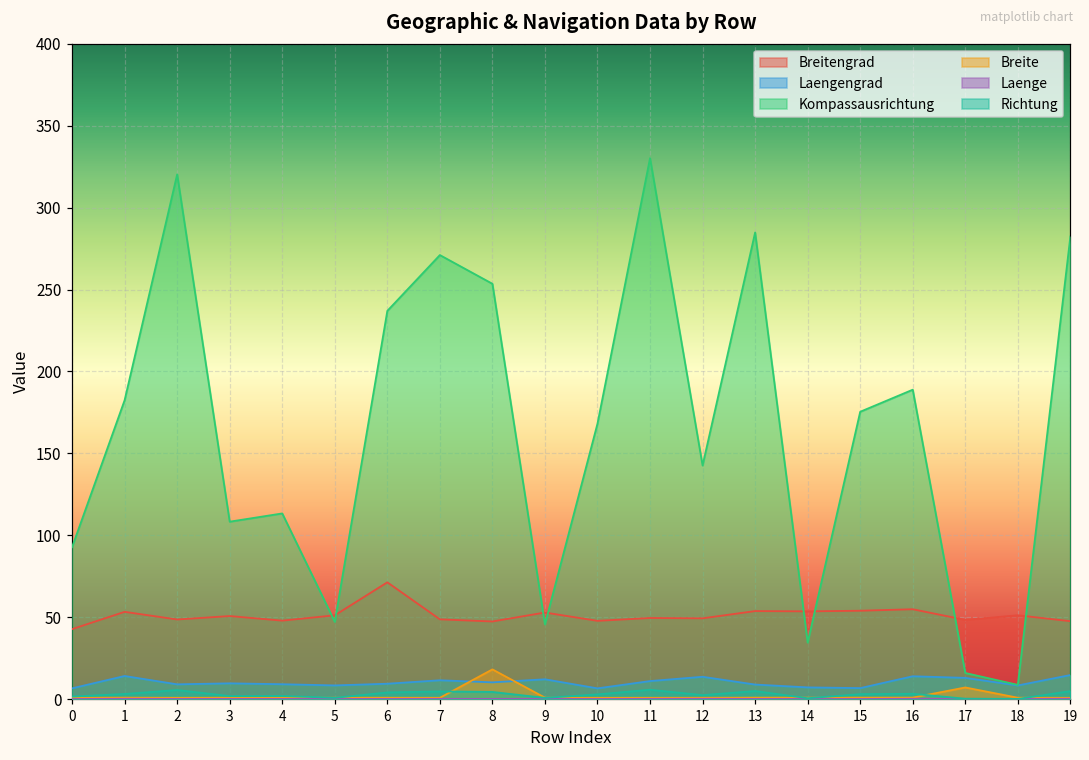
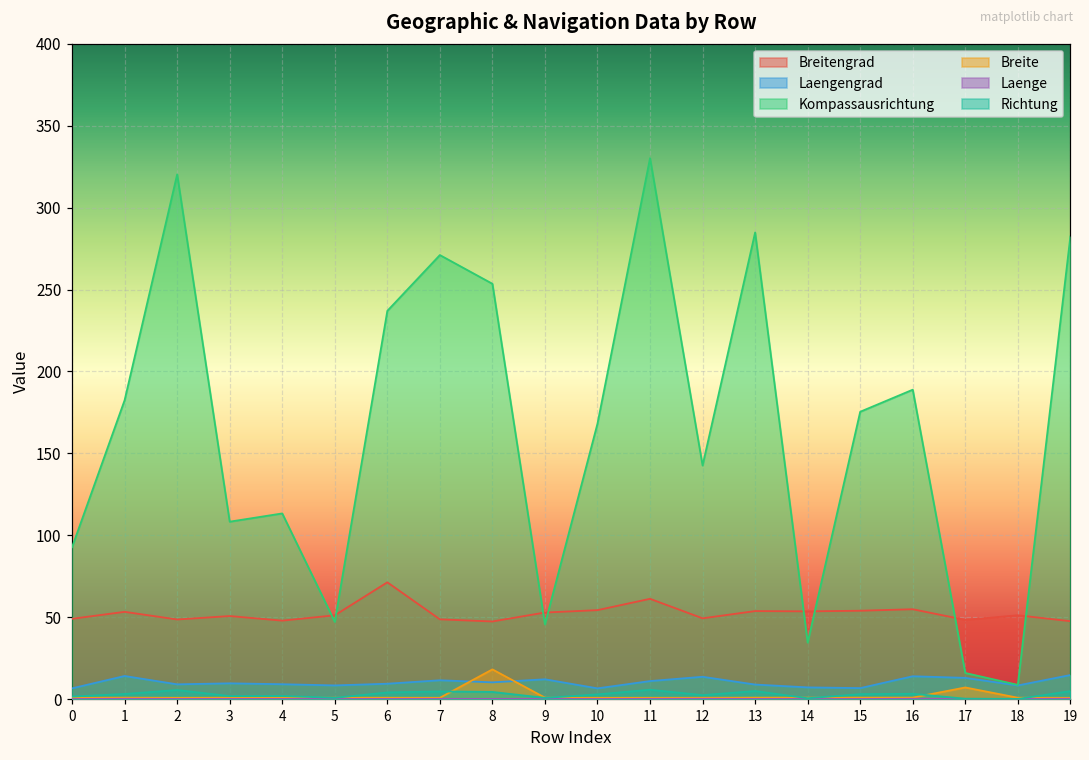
Breitengrad, 0: 43 -> 49
Breitengrad, 10: 48 -> 54
Breitengrad, 11: 50 -> 61
